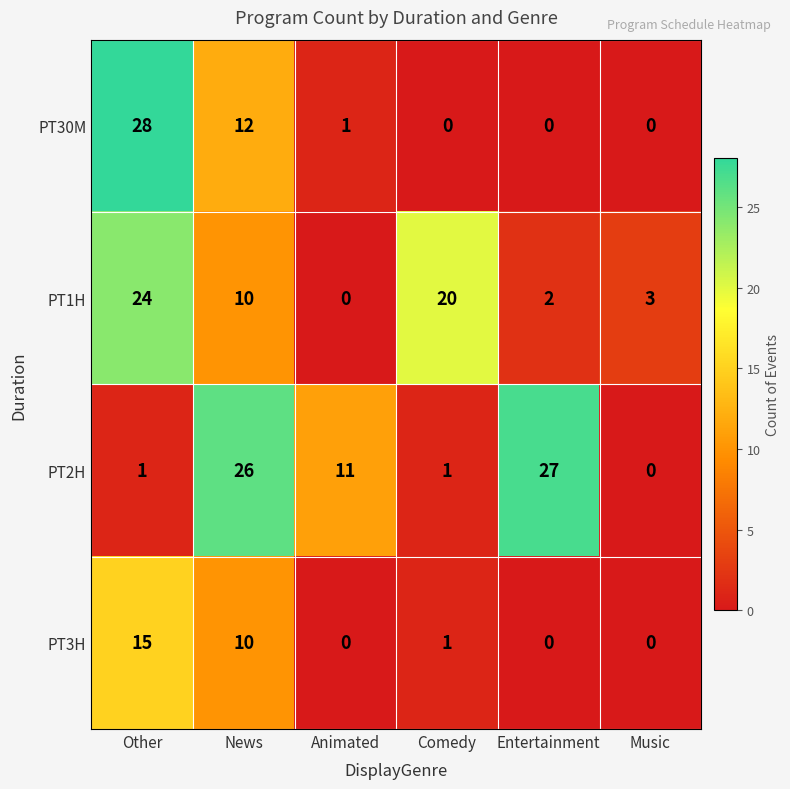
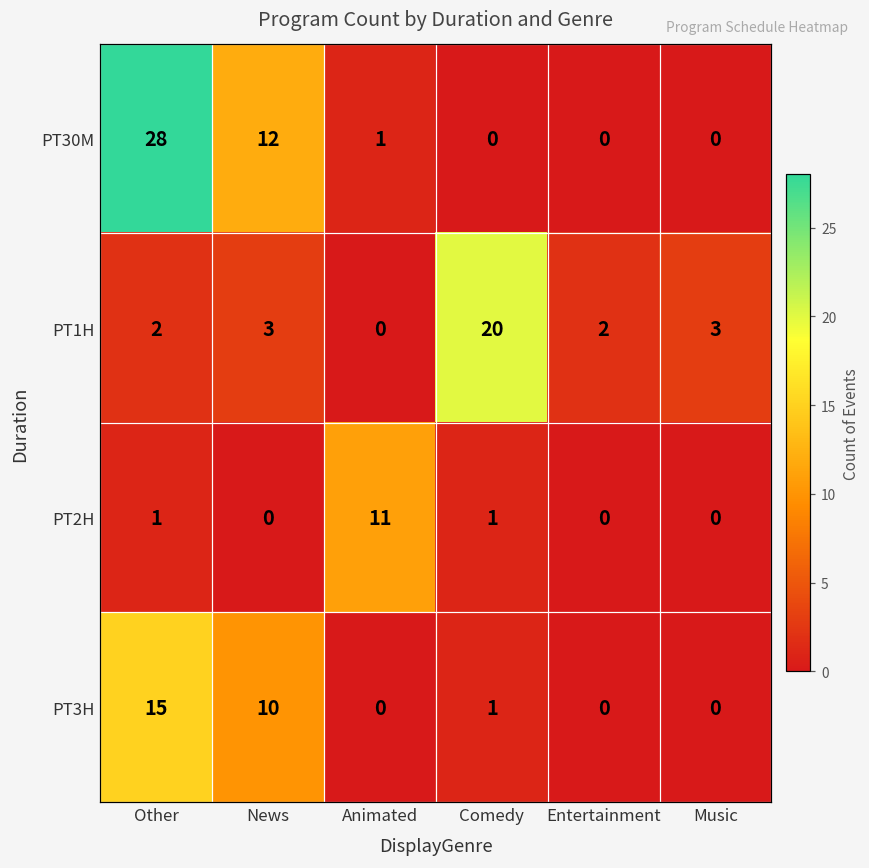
PT1H, Other: 24 -> 2
PT1H, News: 10 -> 3
PT2H, News: 26 -> 0
PT2H, Entertainment: 27 -> 0
